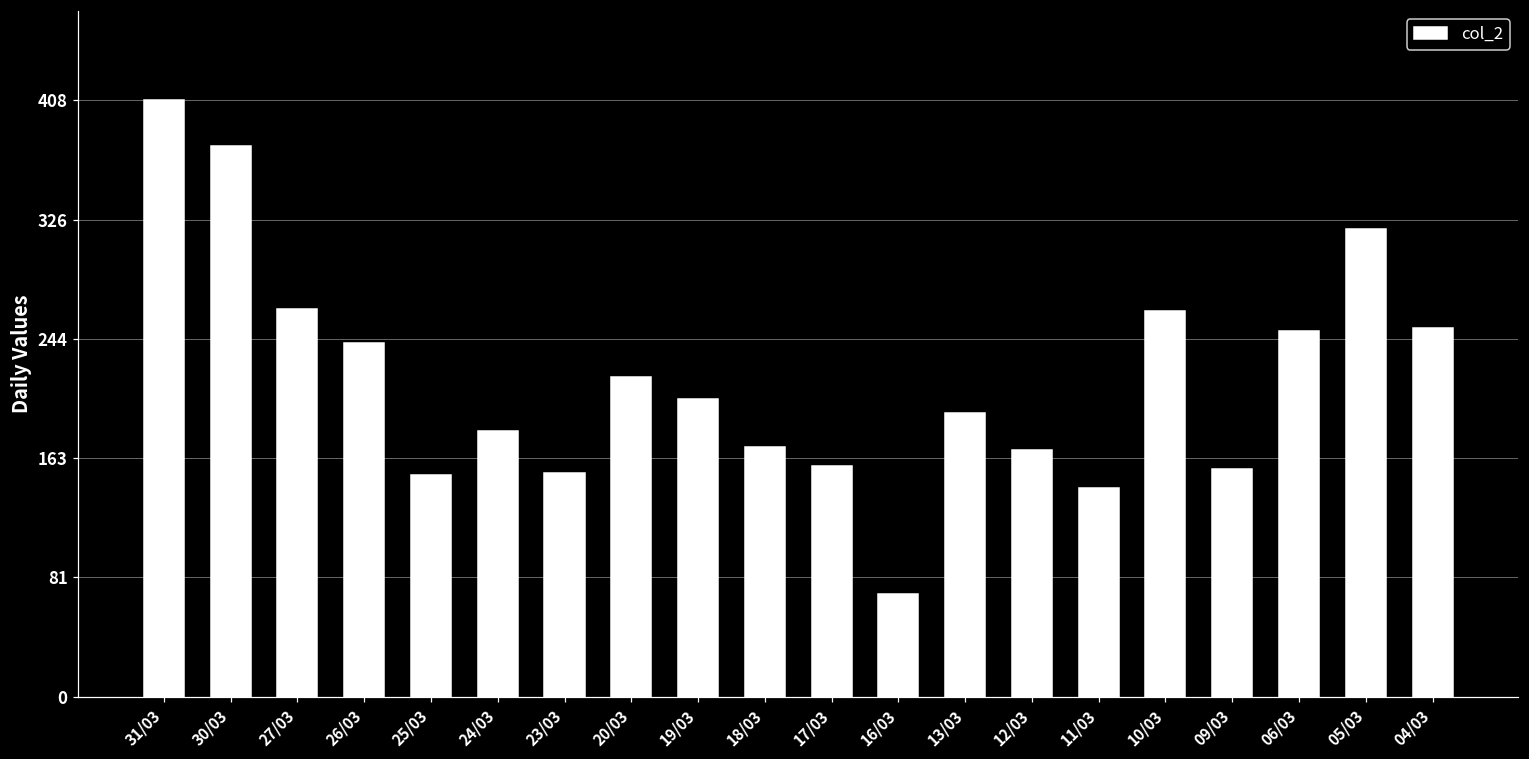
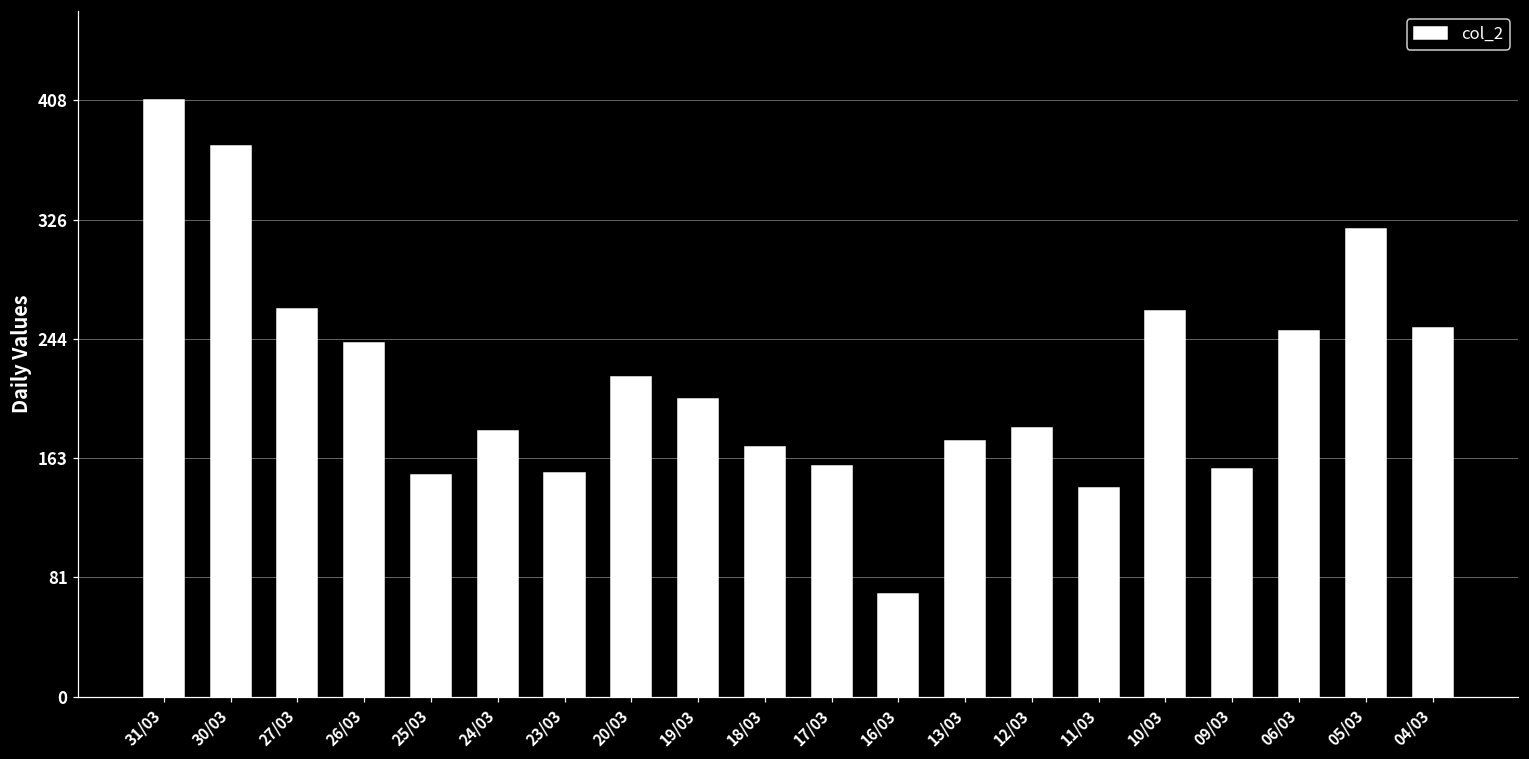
13/03: 194 -> 175
12/03: 169 -> 184
